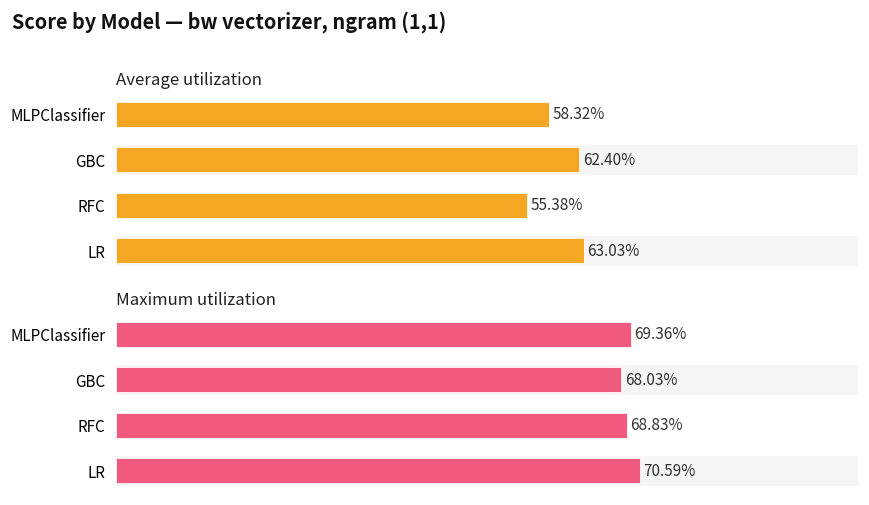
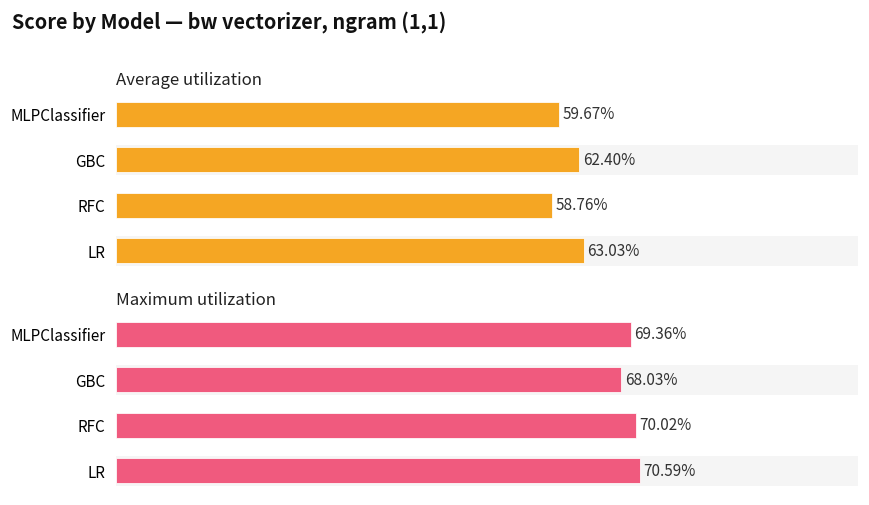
Average utilization, MLPClassifier: 58.32% -> 59.67%
Average utilization, RFC: 55.38% -> 58.76%
Maximum utilization, RFC: 68.83% -> 70.02%
